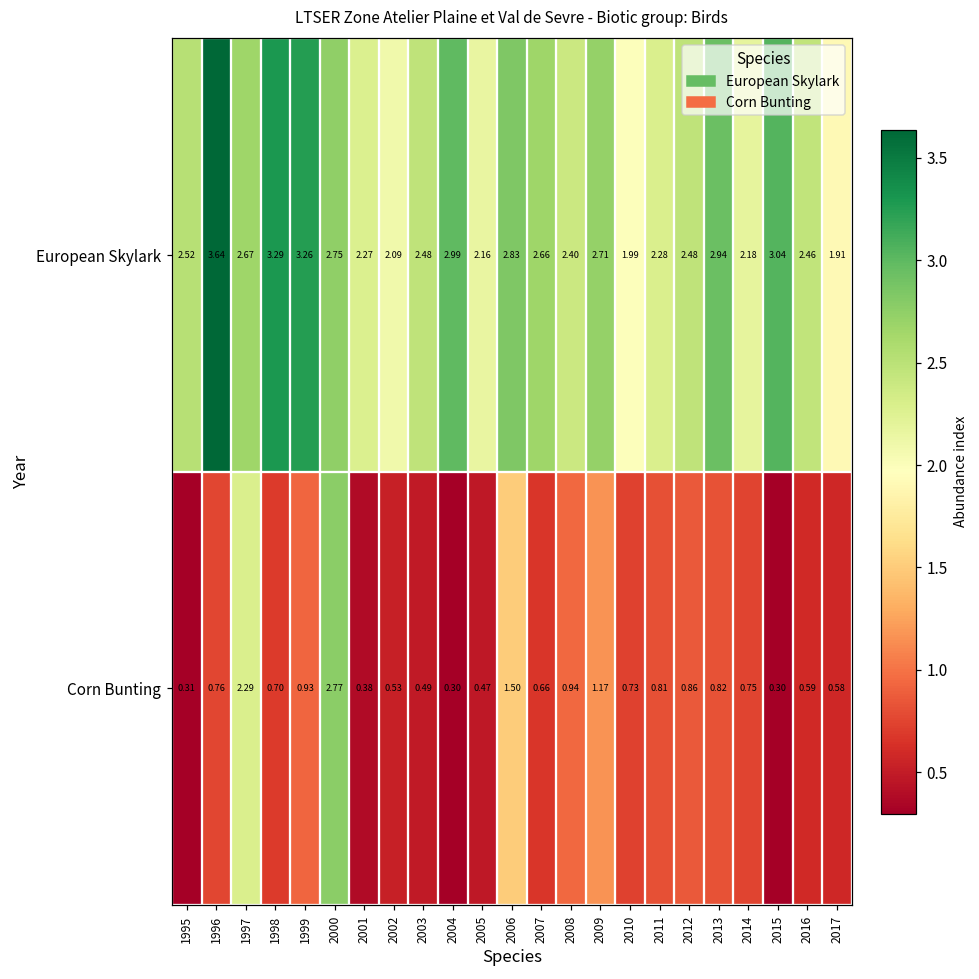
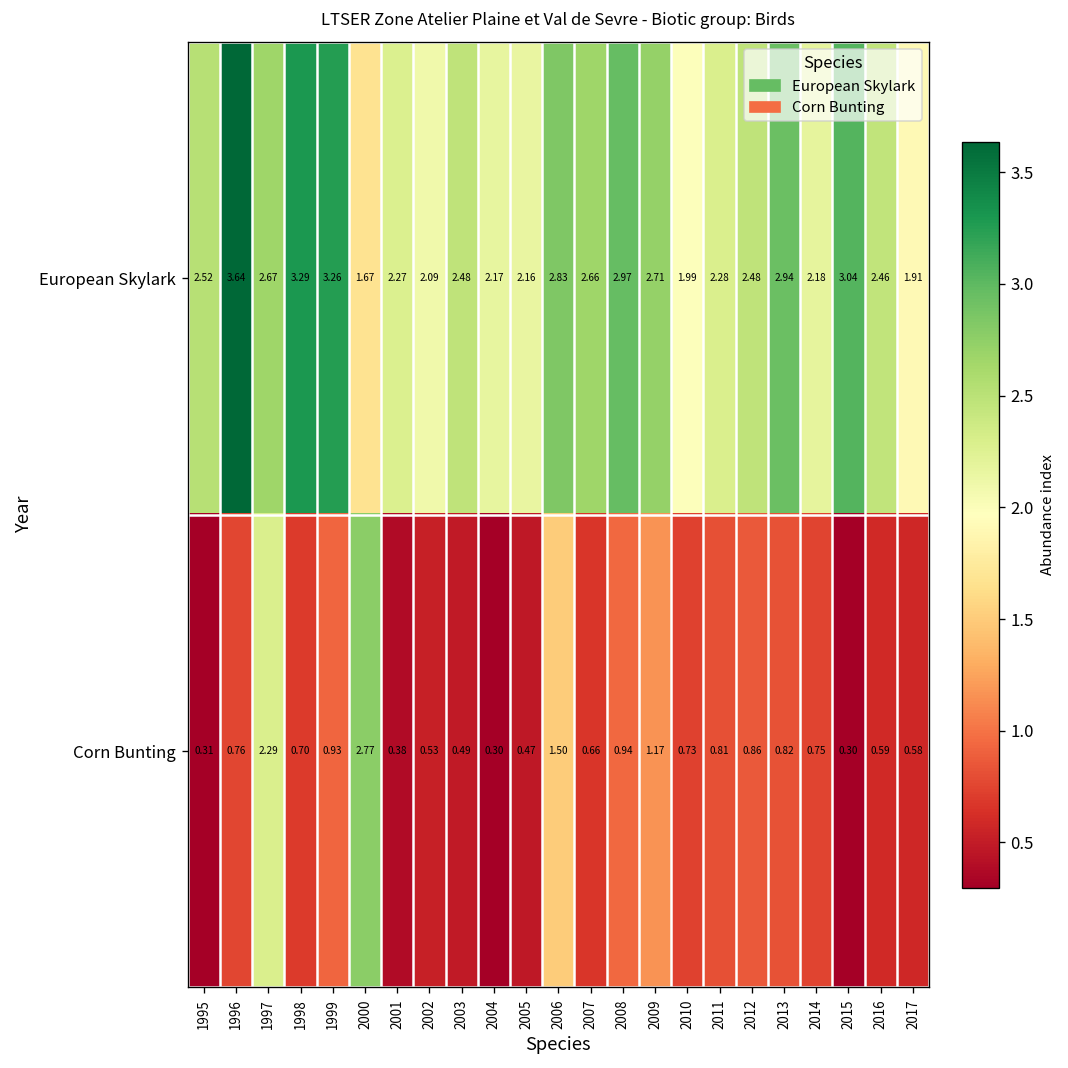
European Skylark, 2000: 2.75 -> 1.67
European Skylark, 2004: 2.99 -> 2.17
European Skylark, 2008: 2.40 -> 2.97
